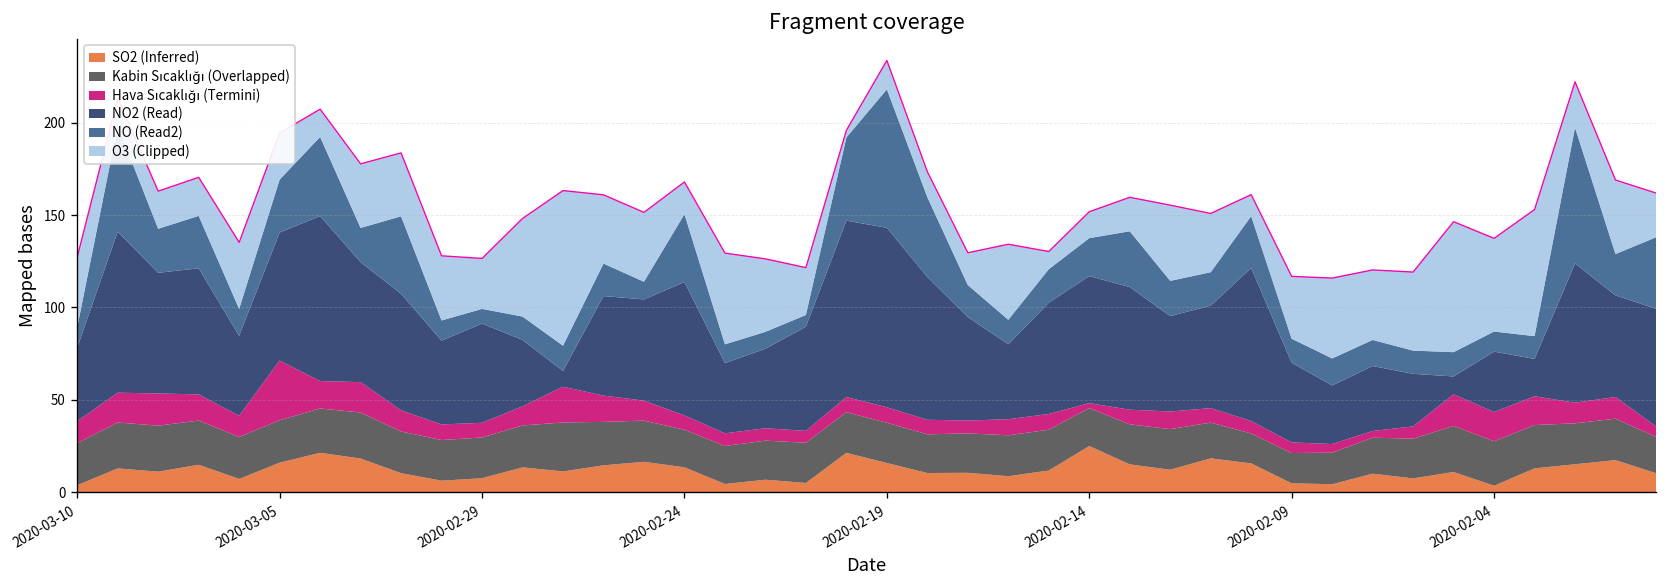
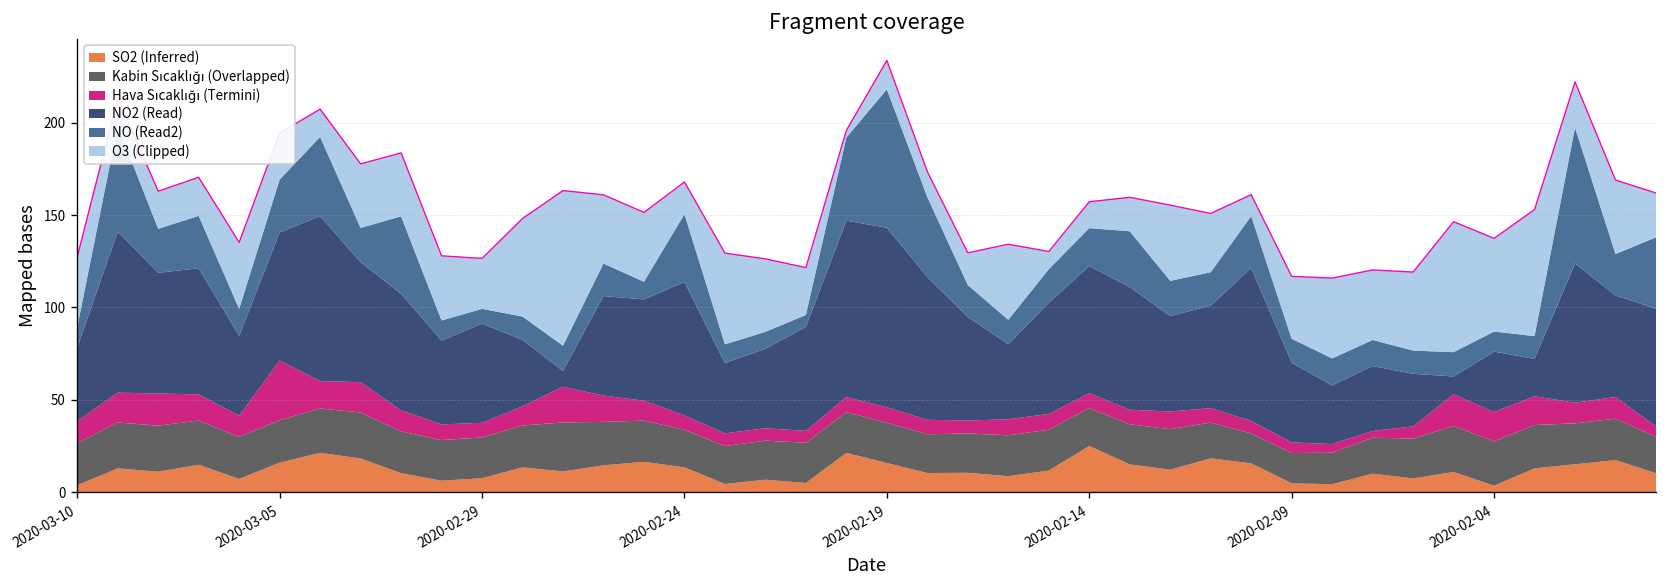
Hava Sıcaklığı (Termini), 2020-02-14: 3 -> 8
